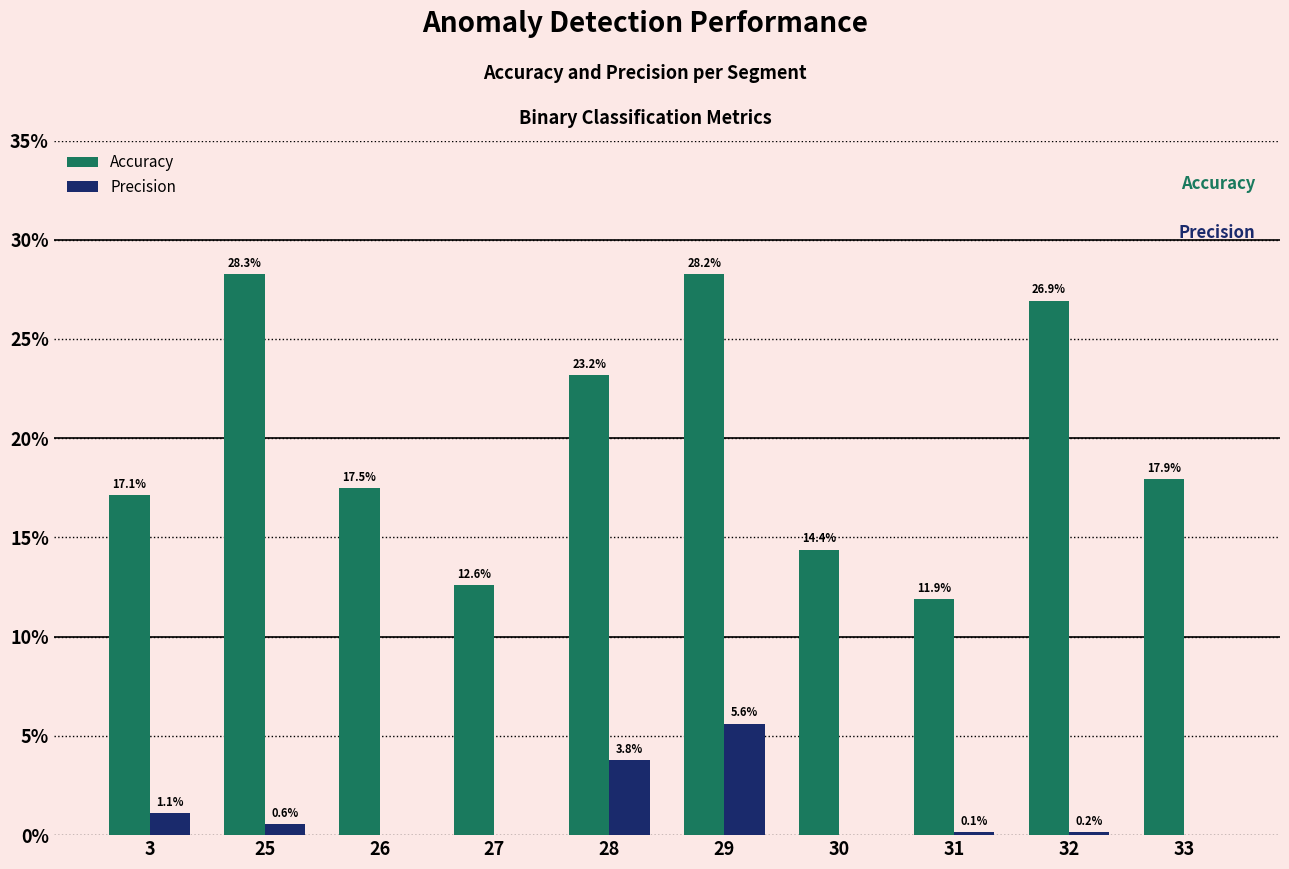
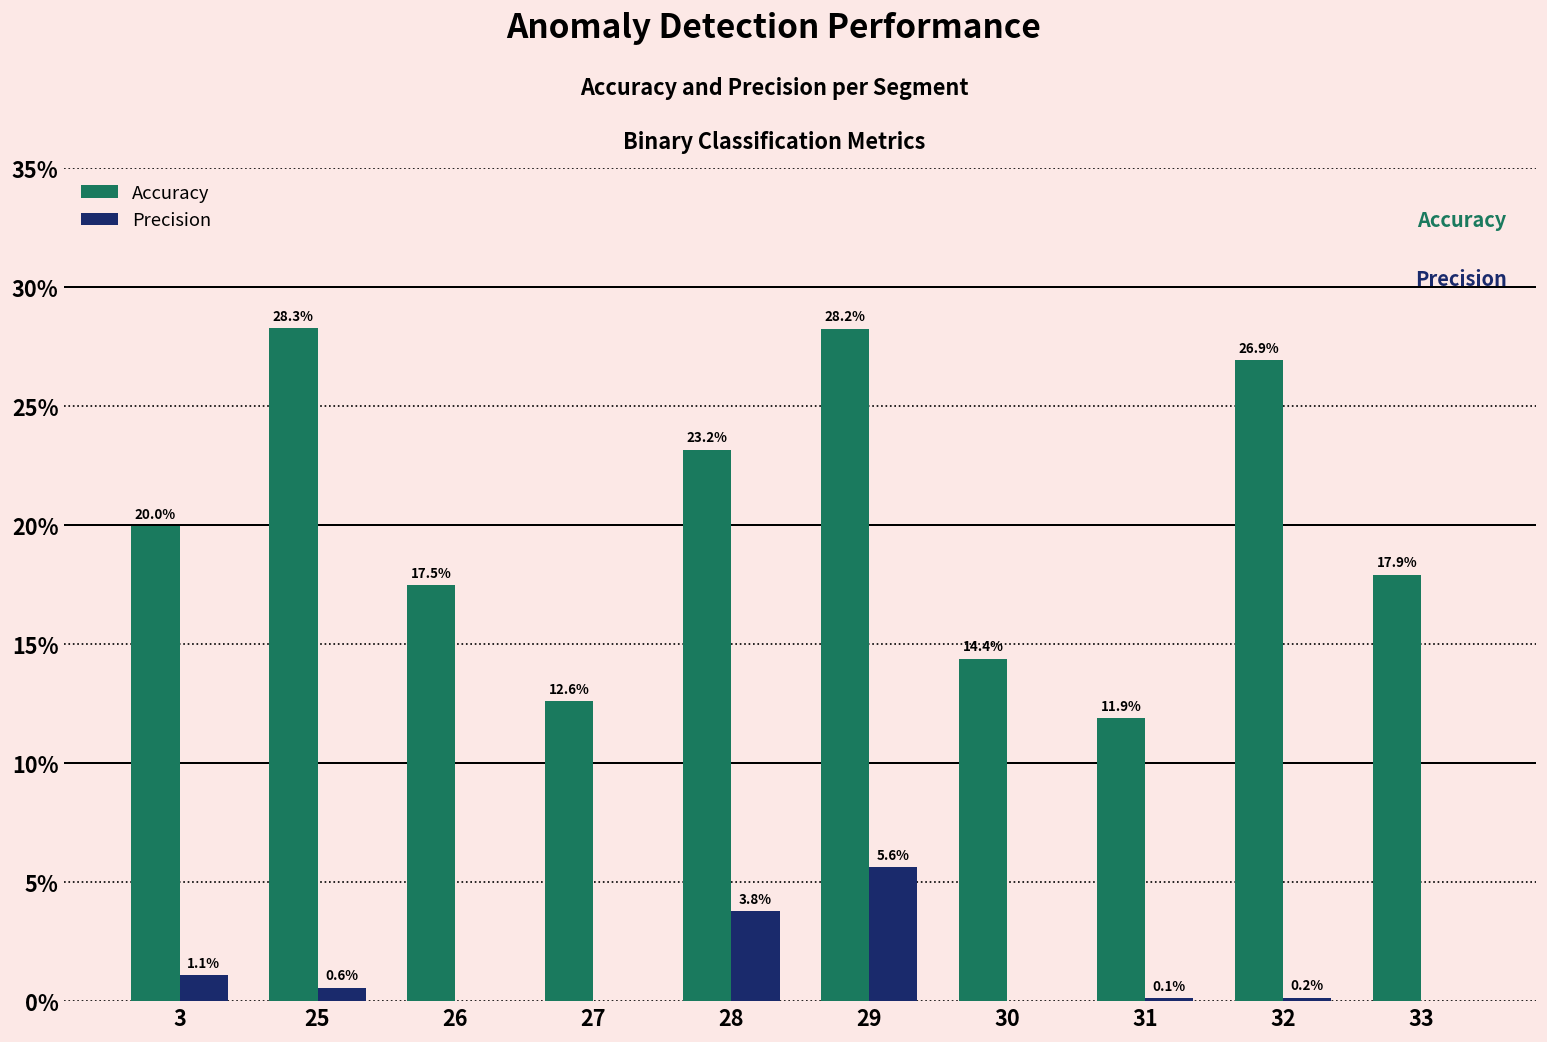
Accuracy, 3: 17.1% -> 20.0%
